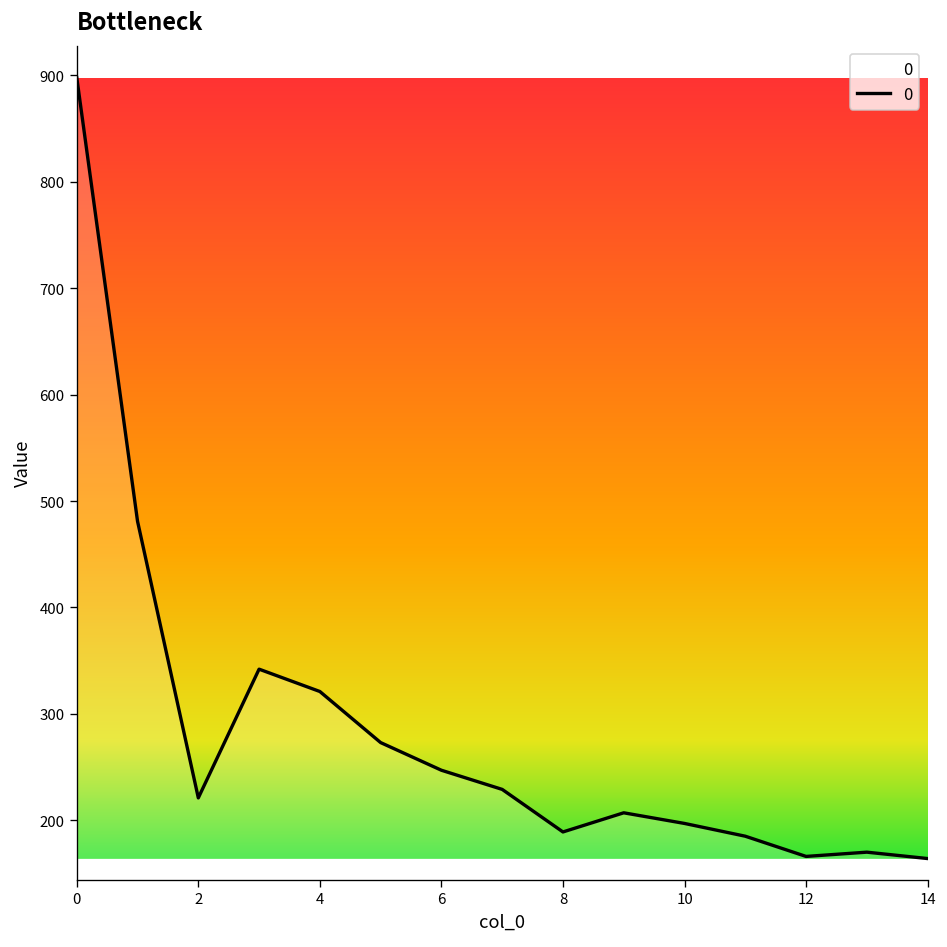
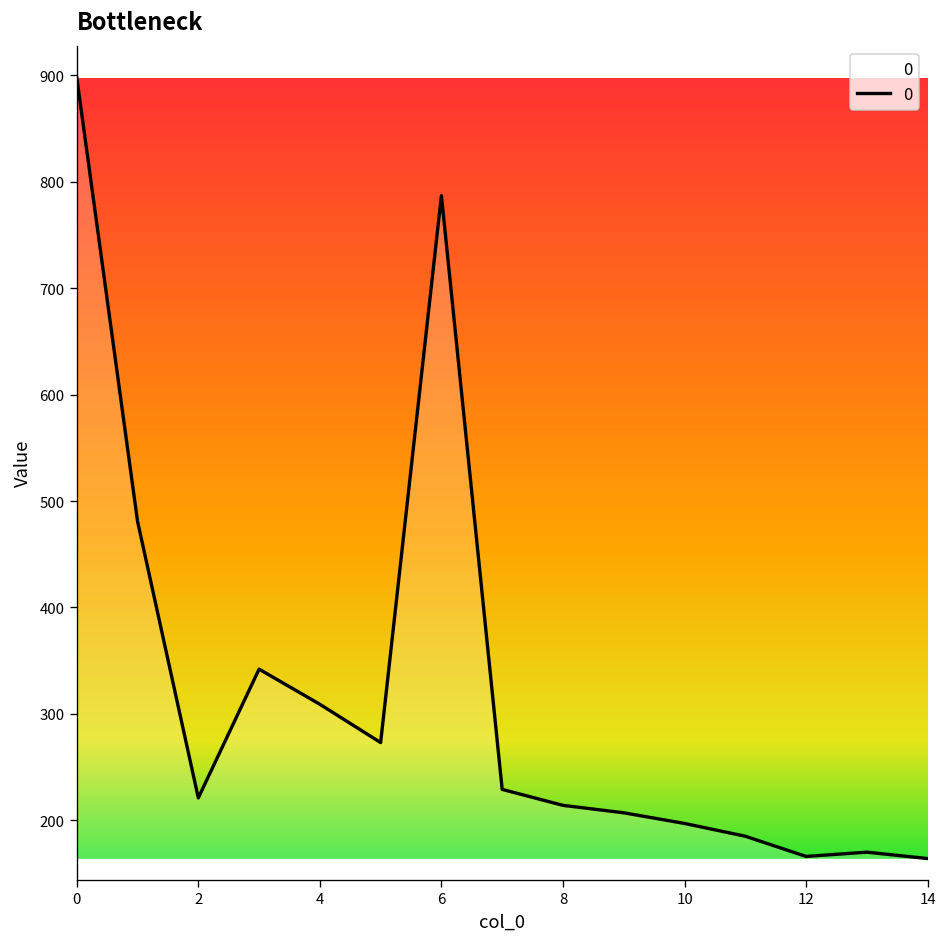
4: 320 -> 310
6: 250 -> 790
8: 190 -> 210
